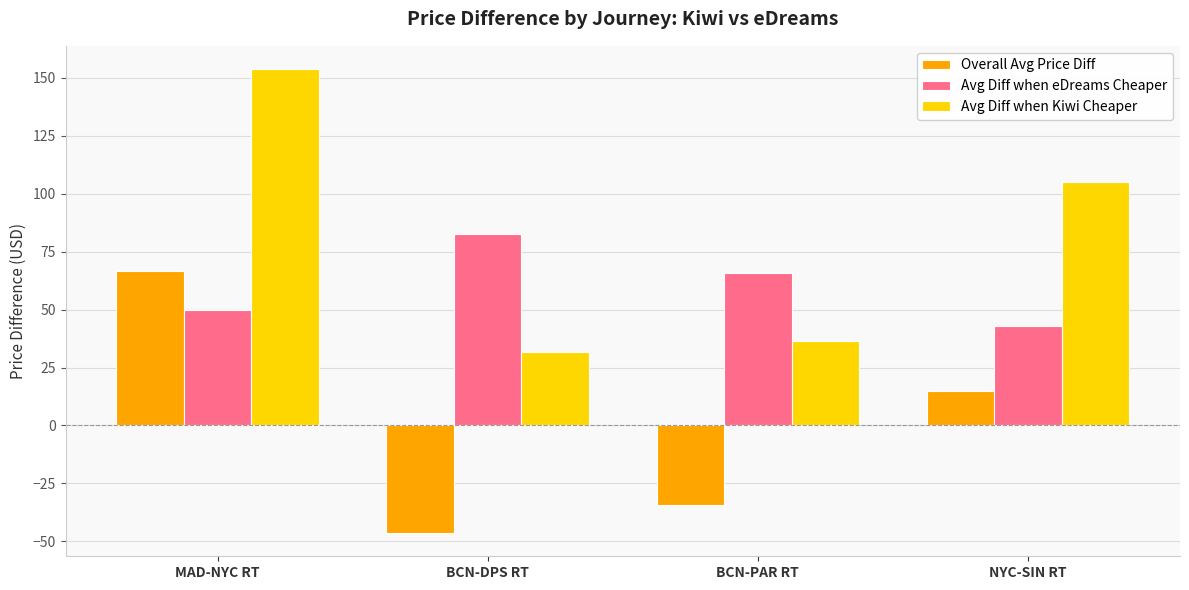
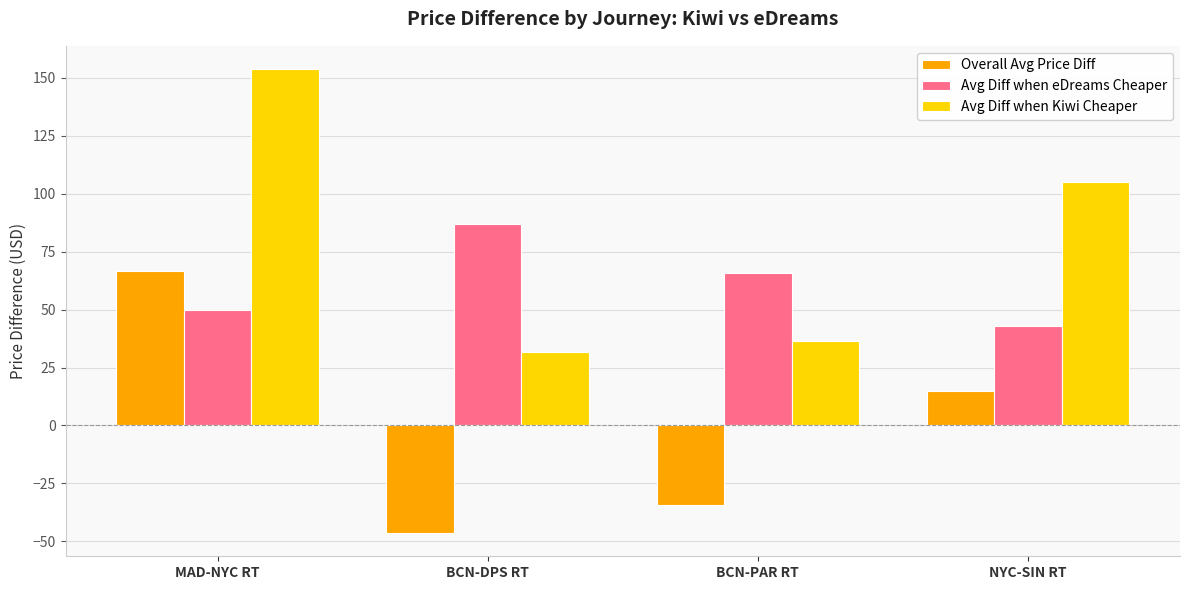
Avg Diff when eDreams Cheaper, BCN-DPS RT: 83 -> 87
